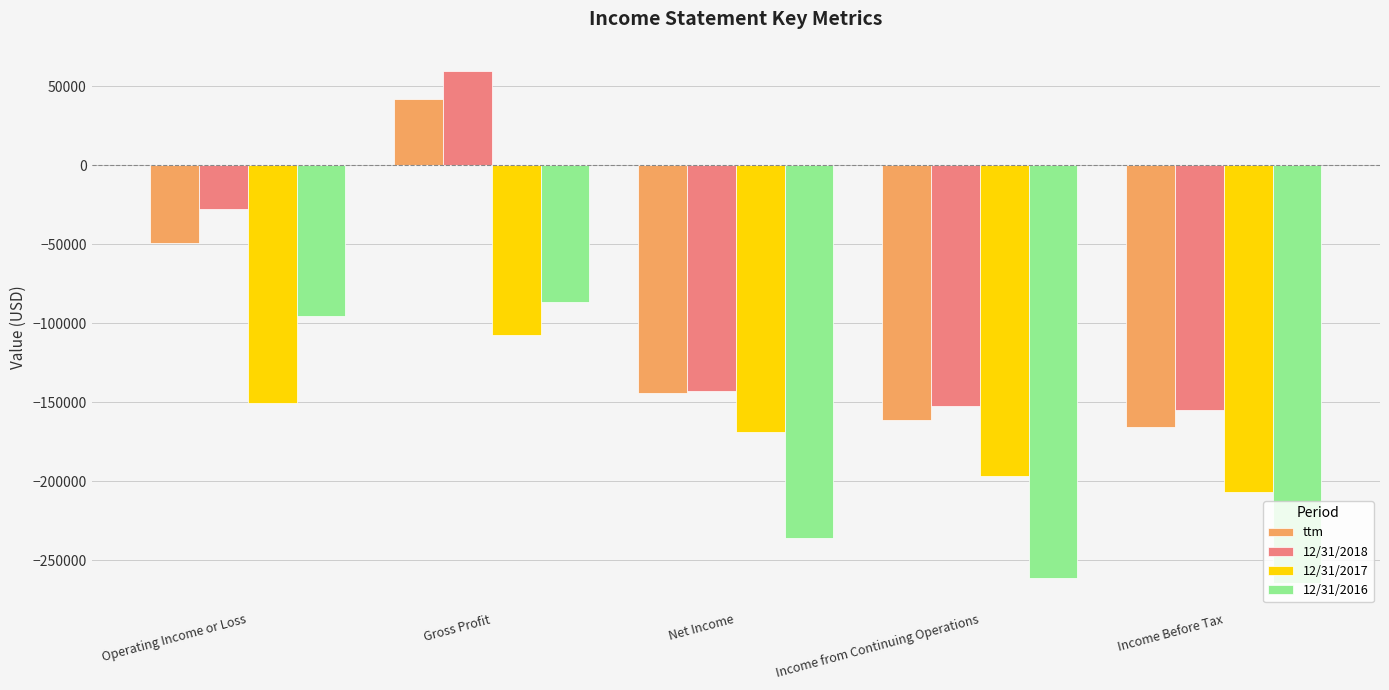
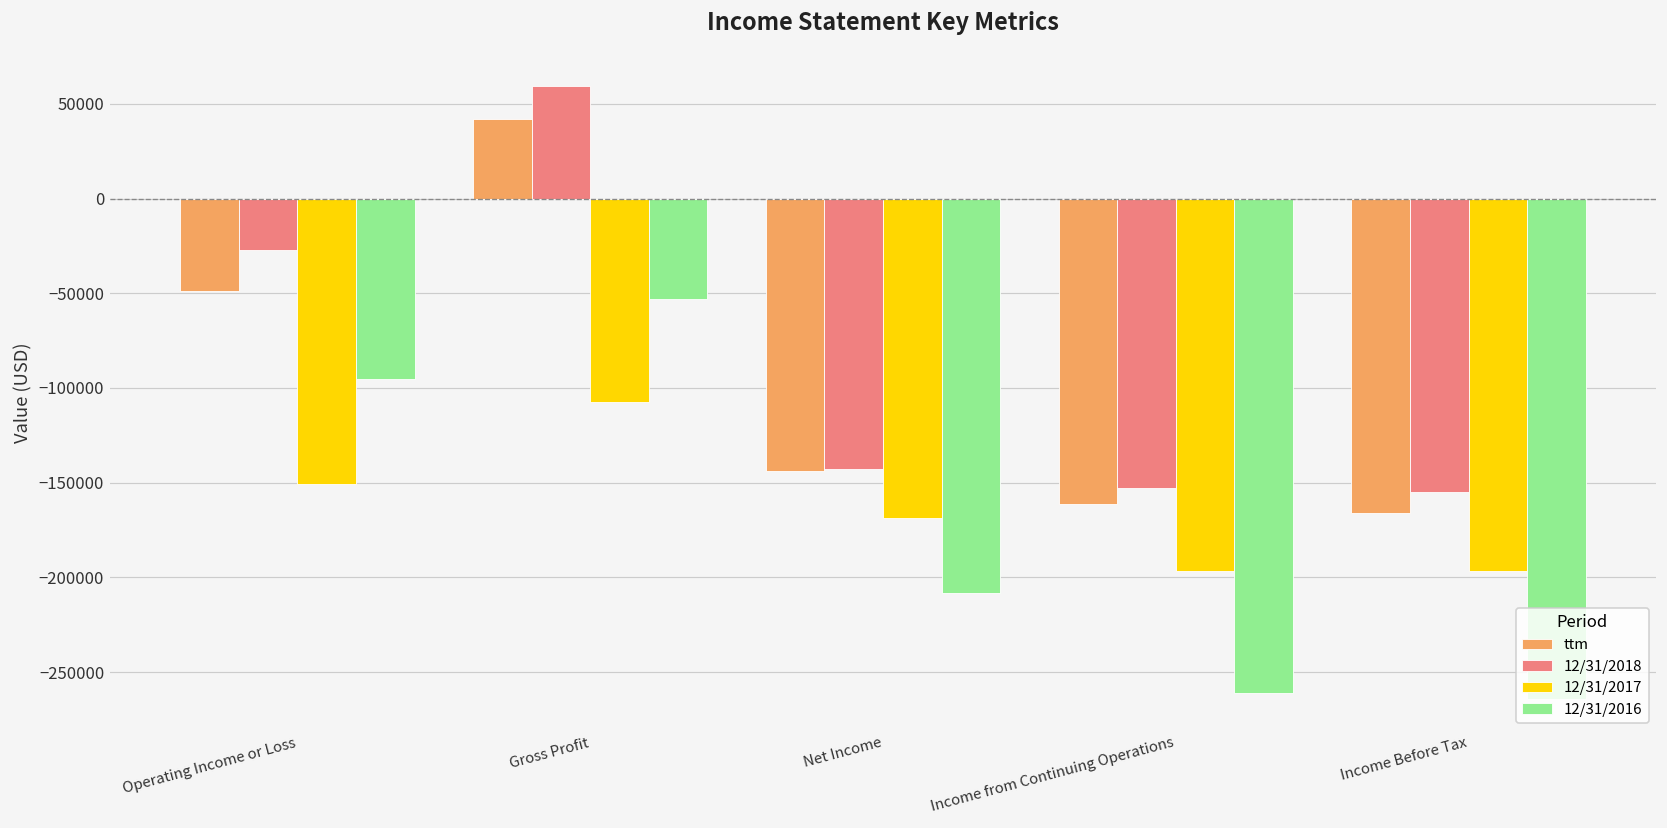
12/31/2016, Gross Profit: -86000 -> -53000
12/31/2016, Net Income: -236000 -> -208000
12/31/2017, Income Before Tax: -207000 -> -197000
